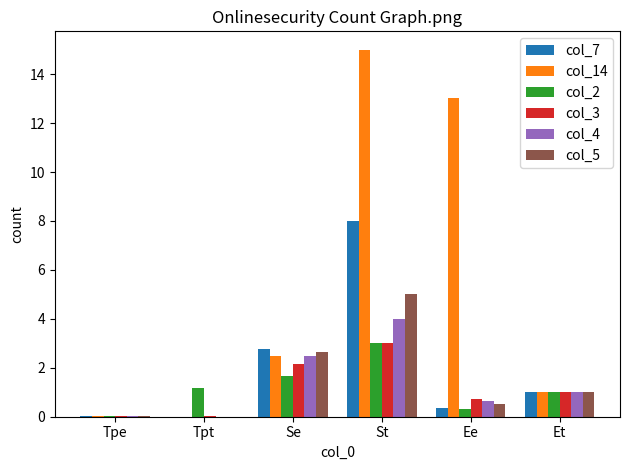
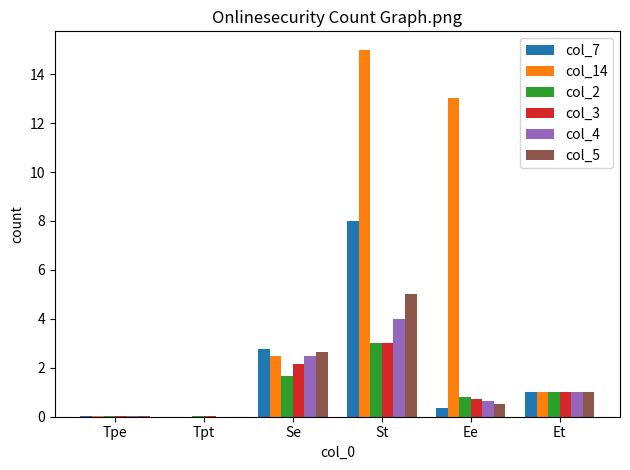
col_2, Tpt: 1.2 -> 0.0
col_2, Ee: 0.3 -> 0.8
